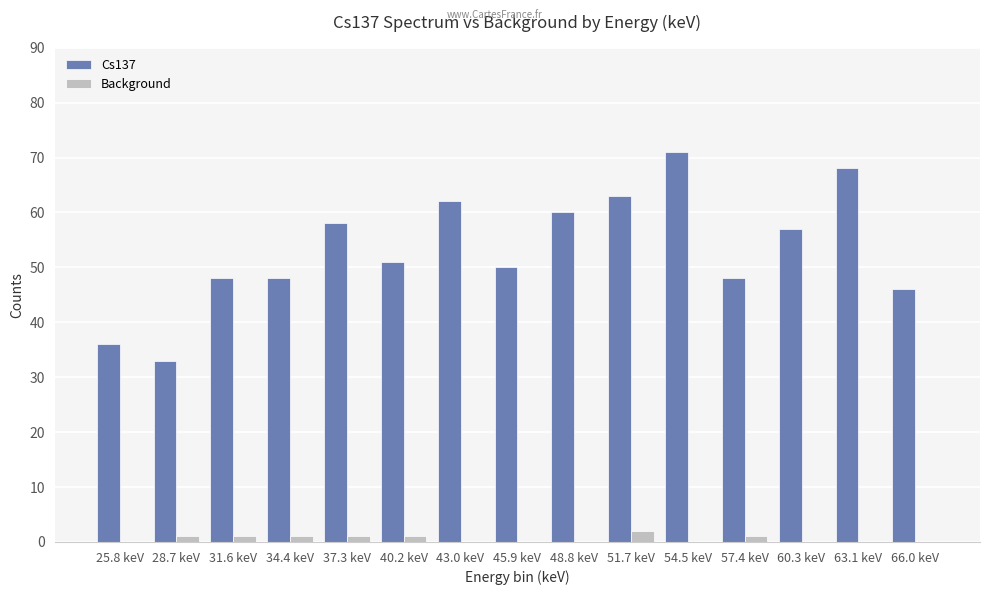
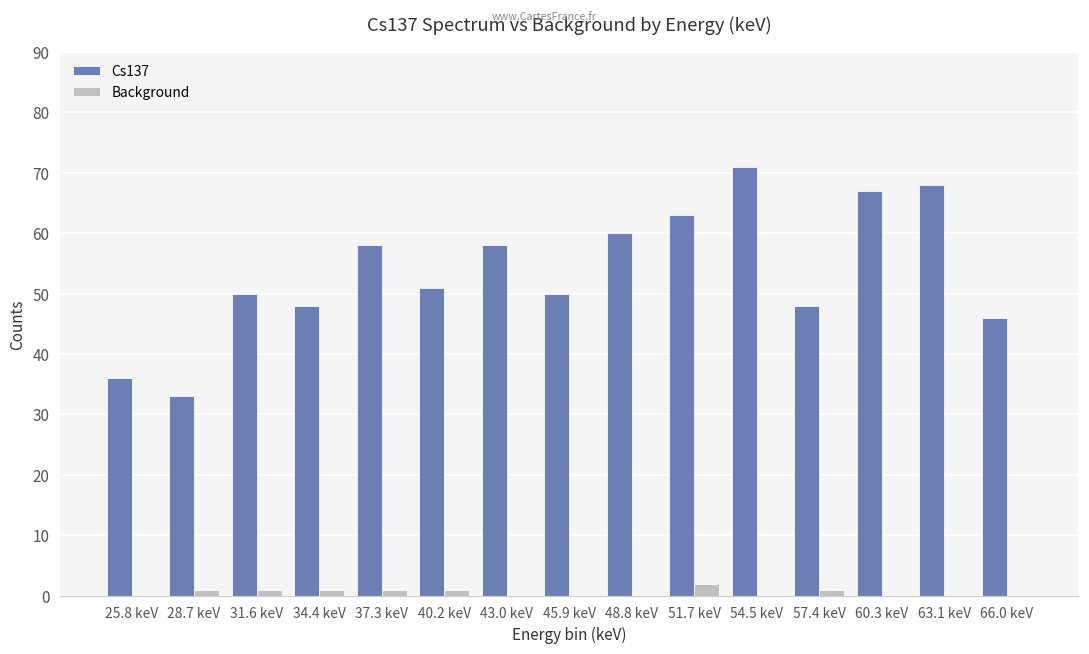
Cs137, 31.6 keV: 48 -> 50
Cs137, 43.0 keV: 62 -> 58
Cs137, 60.3 keV: 57 -> 67
